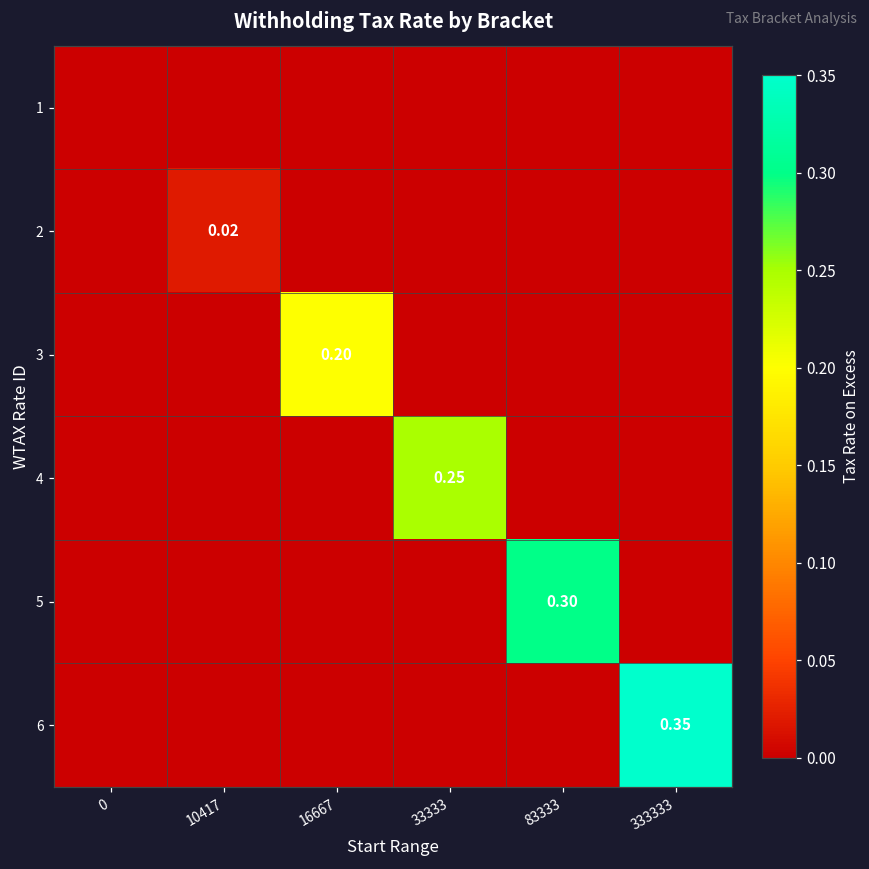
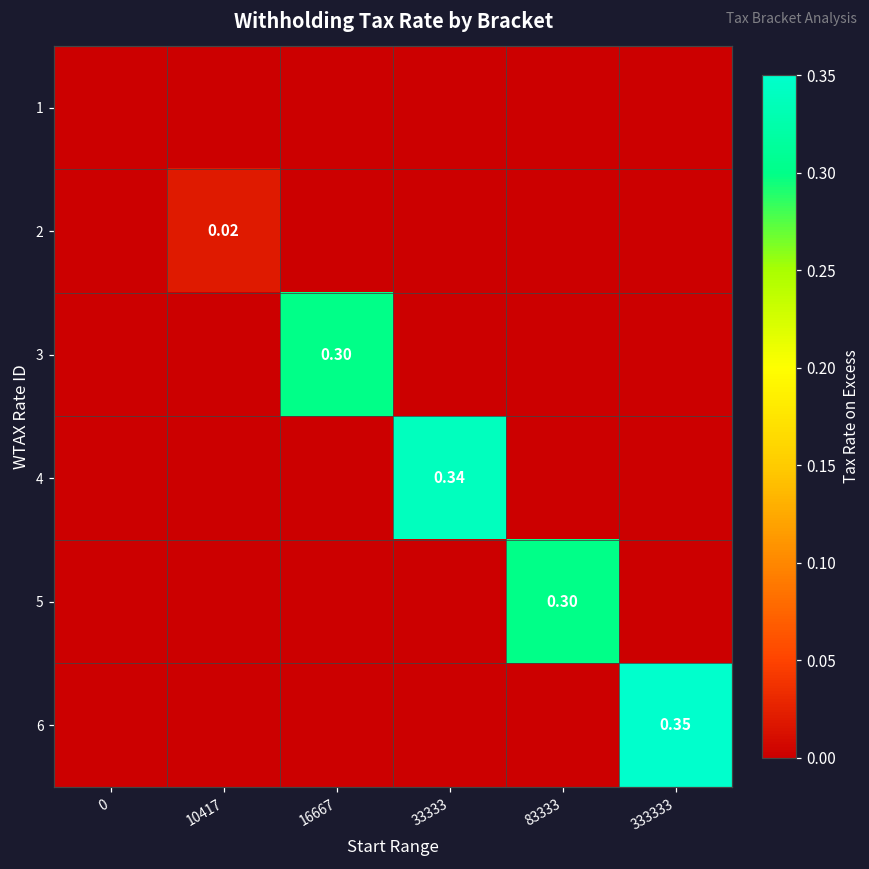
3, 16667: 0.20 -> 0.30
4, 33333: 0.25 -> 0.34
